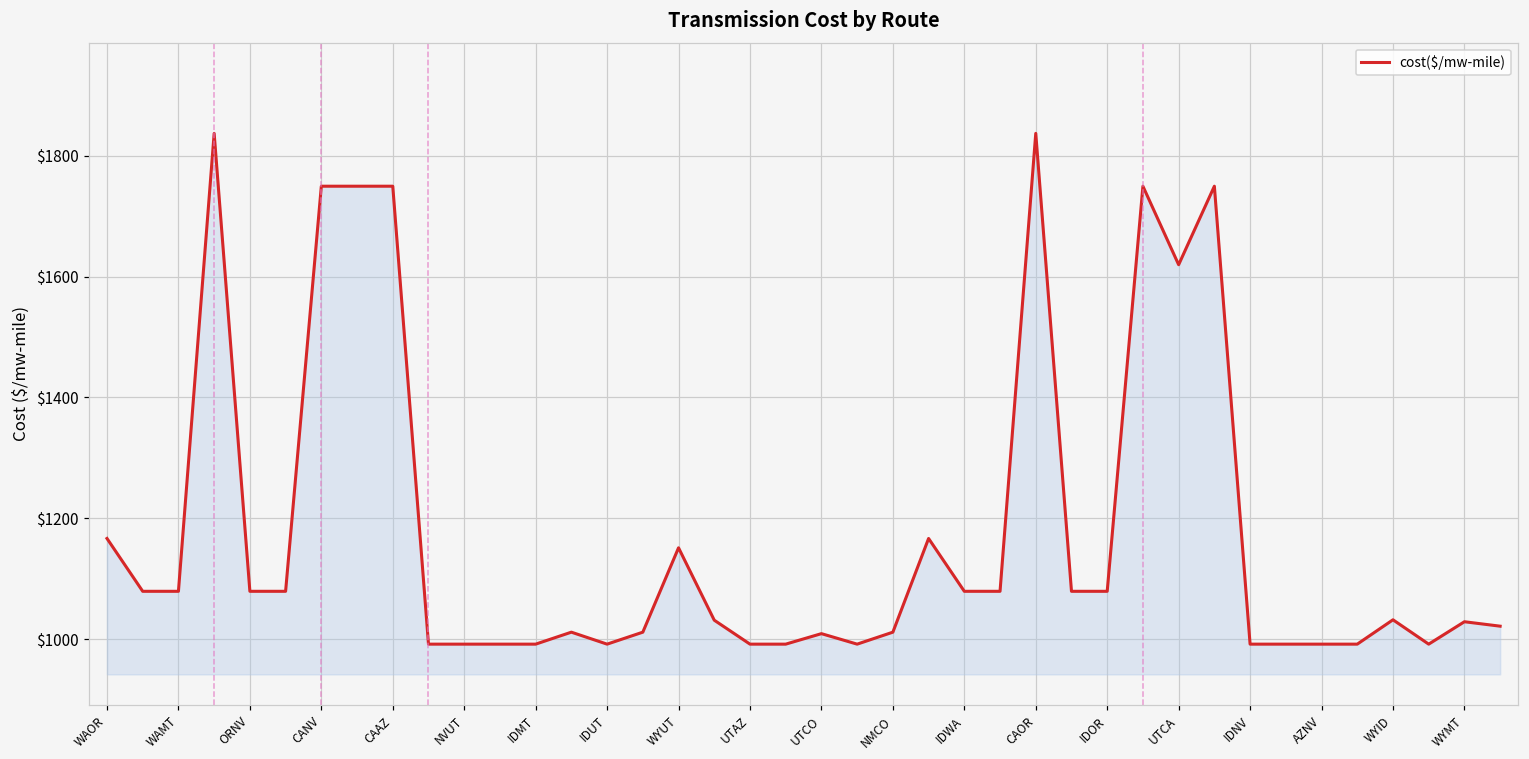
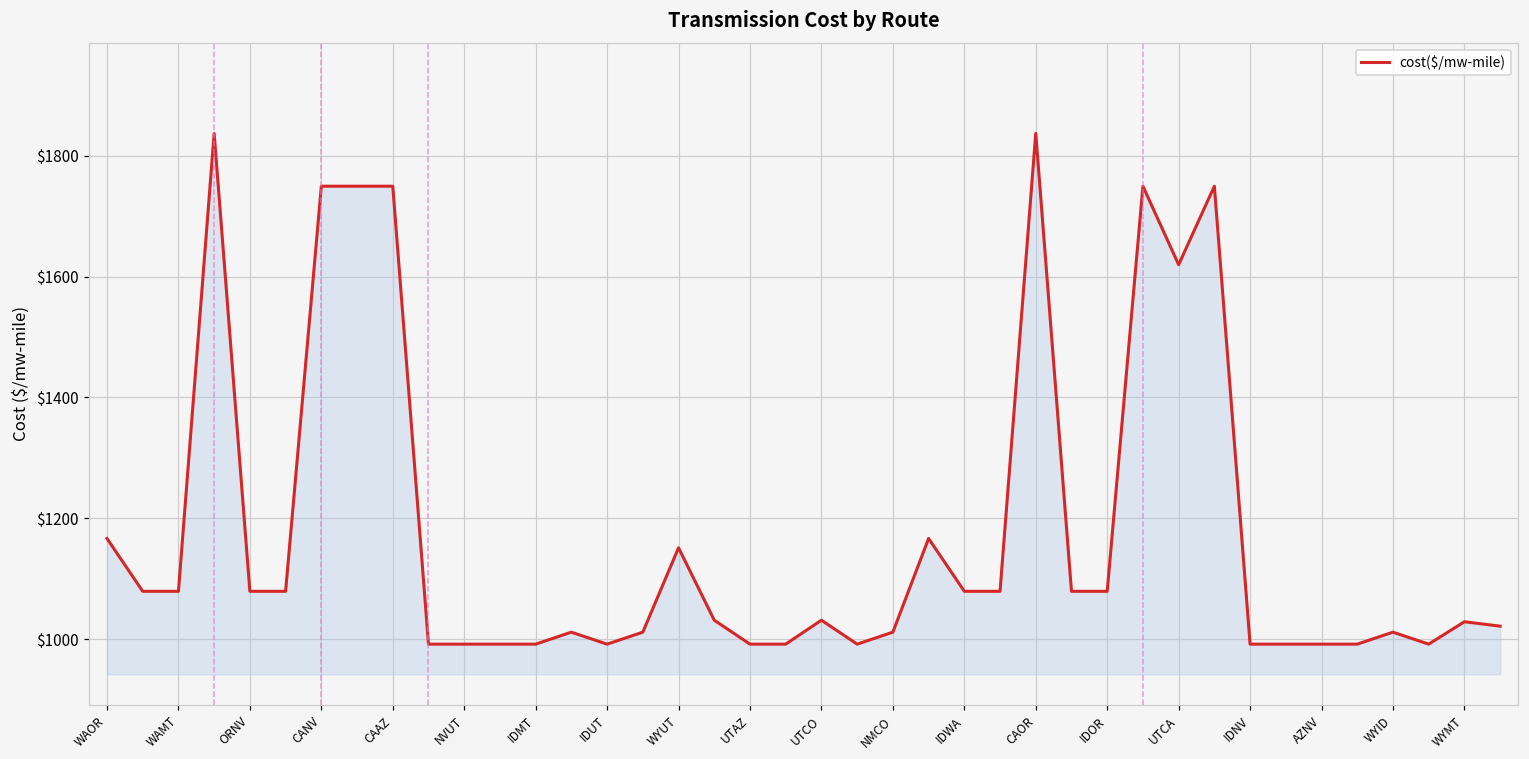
UTCO: $1010 -> $1030
WYID: $1030 -> $1010
